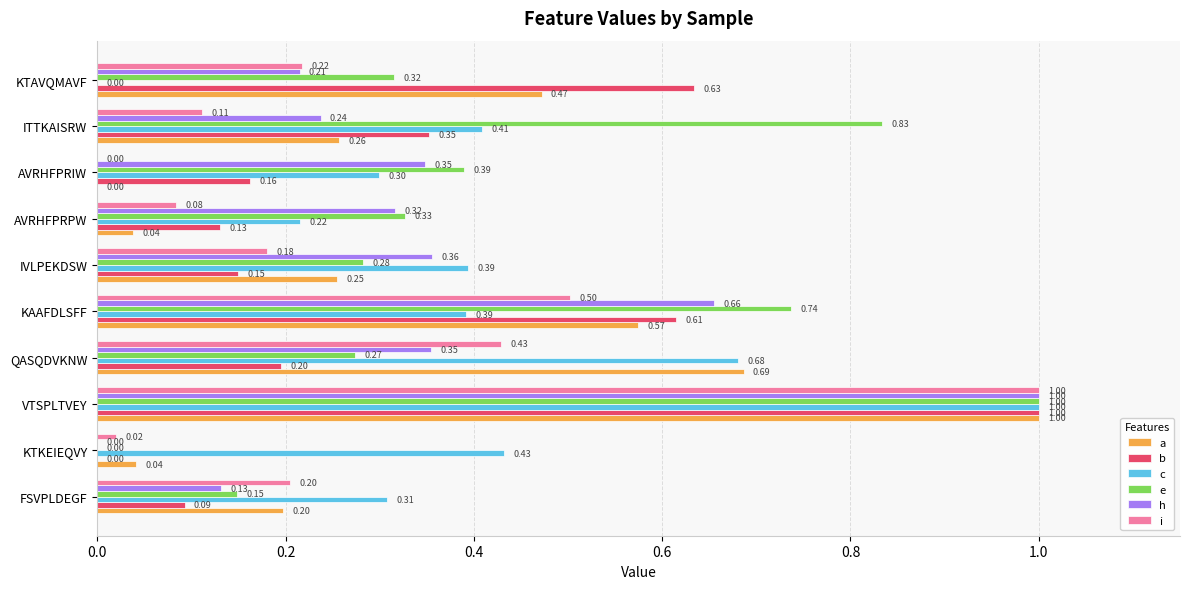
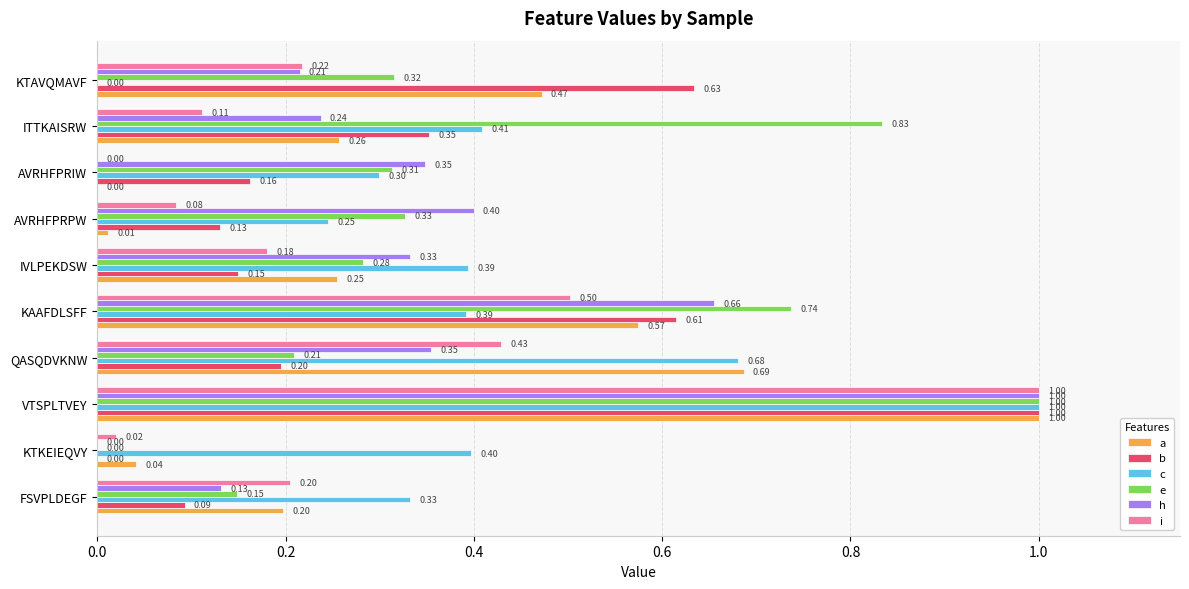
e, AVRHFPRIW: 0.39 -> 0.31
h, AVRHFPRPW: 0.32 -> 0.40
c, AVRHFPRPW: 0.22 -> 0.25
a, AVRHFPRPW: 0.04 -> 0.01
h, IVLPEKDSW: 0.36 -> 0.33
e, QASQDVKNW: 0.27 -> 0.21
c, KTKEIEQVY: 0.43 -> 0.40
c, FSVPLDEGF: 0.31 -> 0.33
